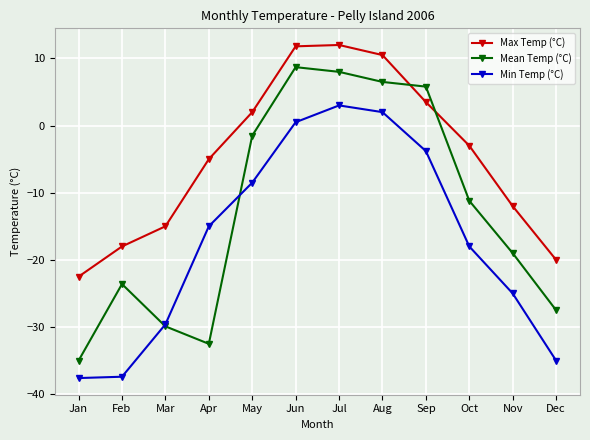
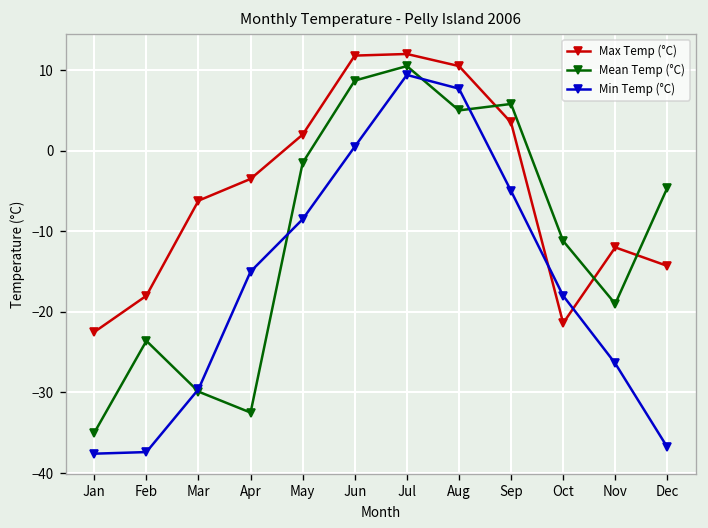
Max Temp (°C), Mar: -15 -> -6
Max Temp (°C), Apr: -5 -> -4
Mean Temp (°C), Jul: 8 -> 11
Min Temp (°C), Jul: 3 -> 9
Mean Temp (°C), Aug: 7 -> 5
Min Temp (°C), Aug: 2 -> 8
Min Temp (°C), Sep: -4 -> -5
Max Temp (°C), Oct: -3 -> -21
Min Temp (°C), Nov: -25 -> -26
Max Temp (°C), Dec: -20 -> -14
Mean Temp (°C), Dec: -28 -> -5
Min Temp (°C), Dec: -35 -> -37
